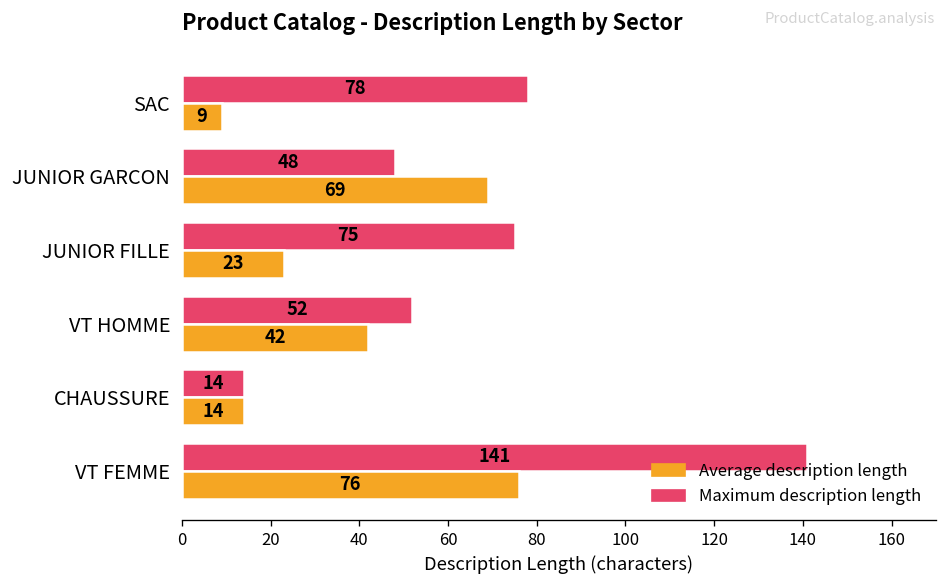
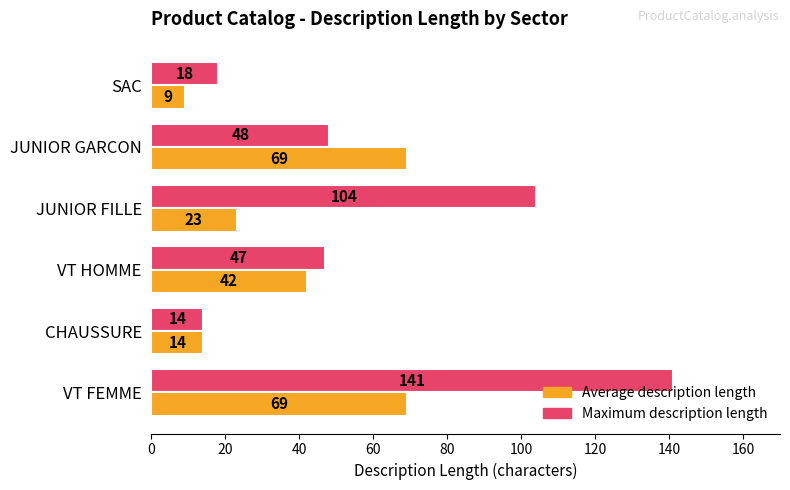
Maximum description length, SAC: 78 -> 18
Maximum description length, JUNIOR FILLE: 75 -> 104
Maximum description length, VT HOMME: 52 -> 47
Average description length, VT FEMME: 76 -> 69
